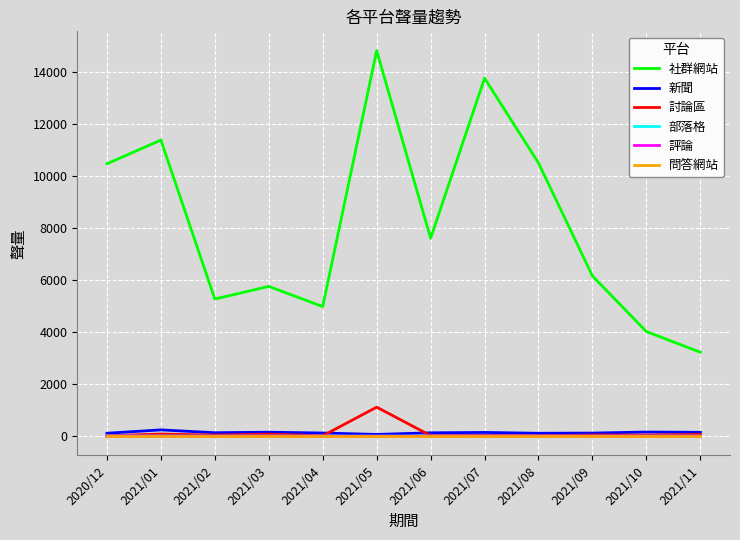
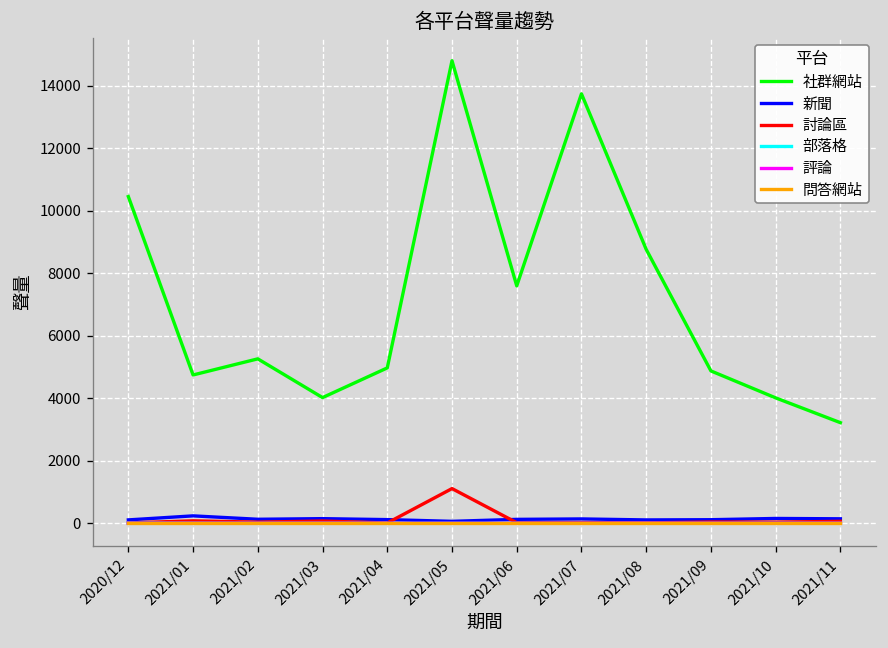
社群網站, 2021/01: 11400 -> 4700
社群網站, 2021/03: 5700 -> 4000
社群網站, 2021/08: 10500 -> 8800
社群網站, 2021/09: 6100 -> 4900
